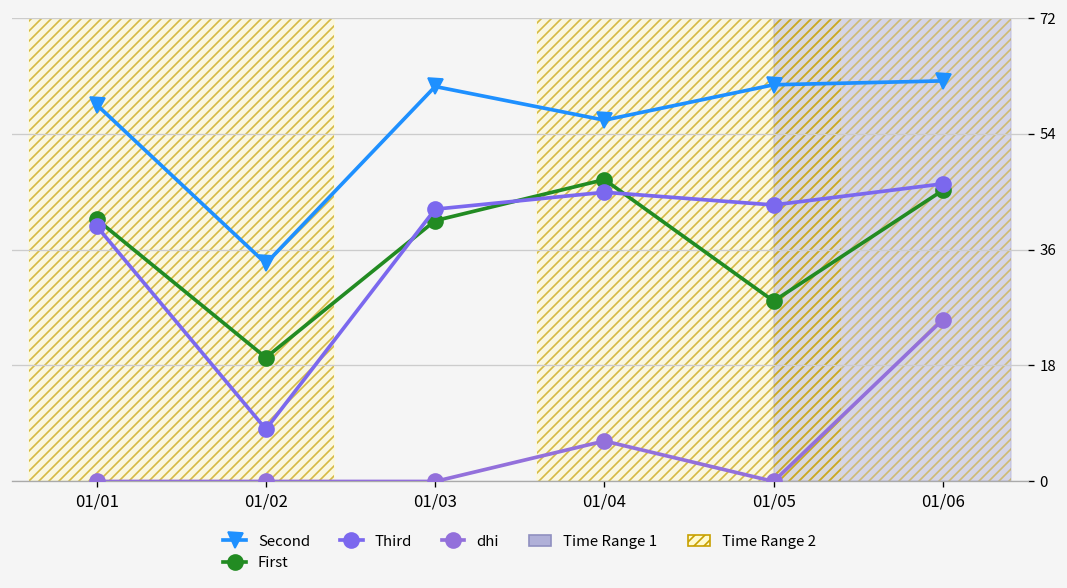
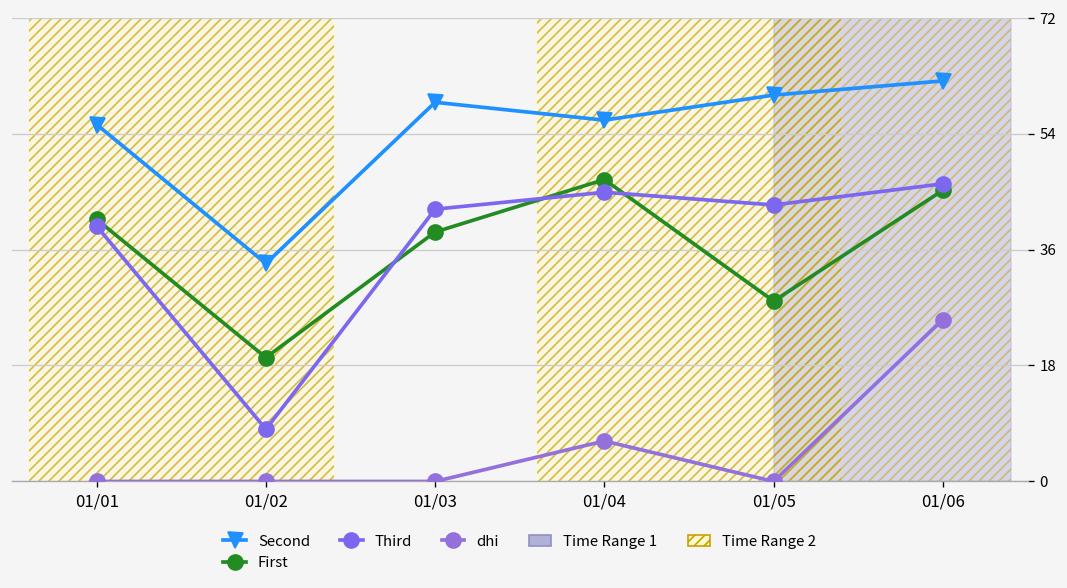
Second, 01/01: 58 -> 55
Second, 01/03: 61 -> 59
First, 01/03: 40 -> 39
Second, 01/05: 62 -> 60
